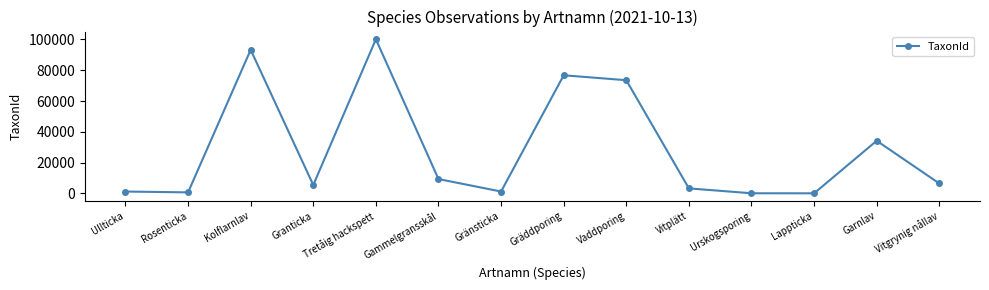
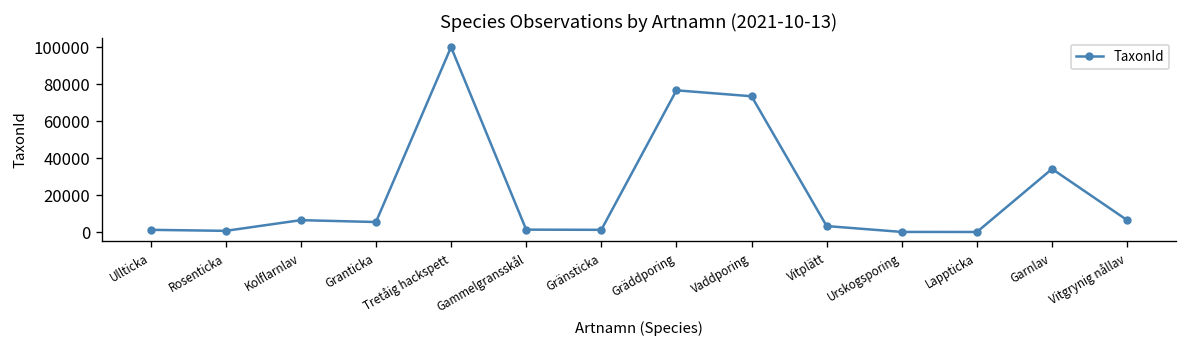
Kolflarnlav: 93000 -> 6000
Gammelgransskål: 9000 -> 1000
